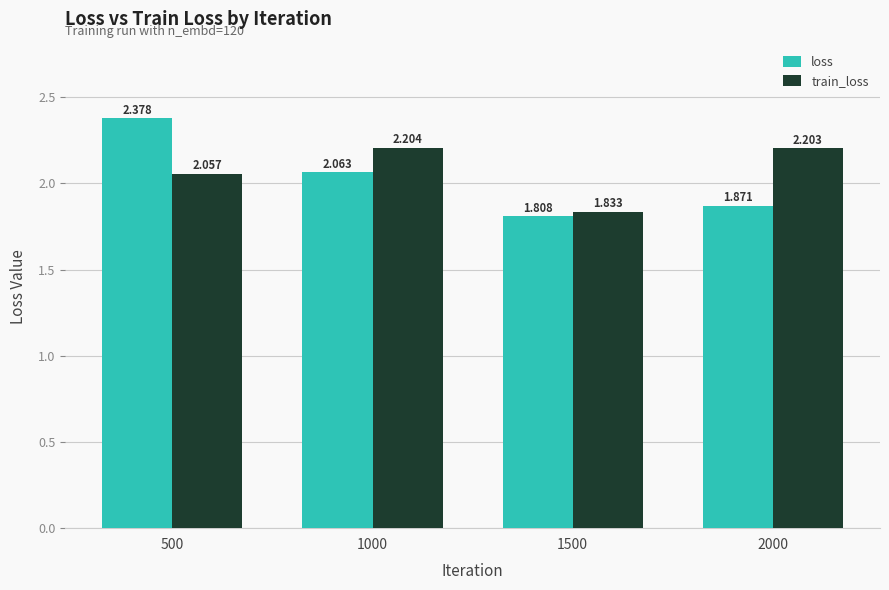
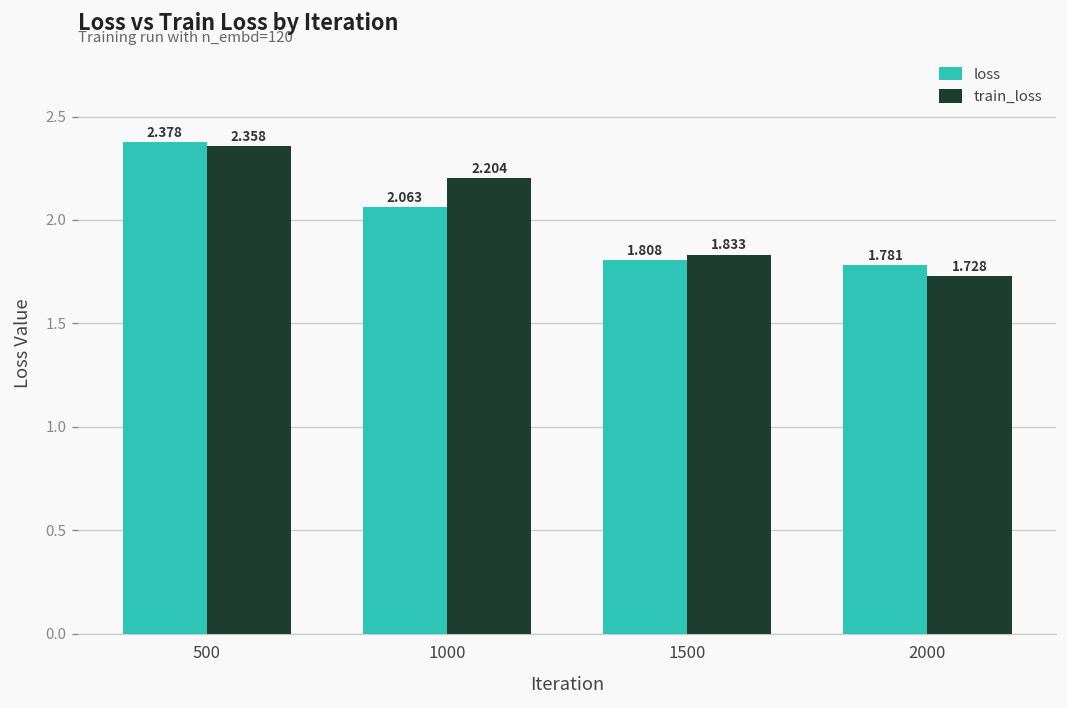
train_loss, 500: 2.057 -> 2.358
loss, 2000: 1.871 -> 1.781
train_loss, 2000: 2.203 -> 1.728
